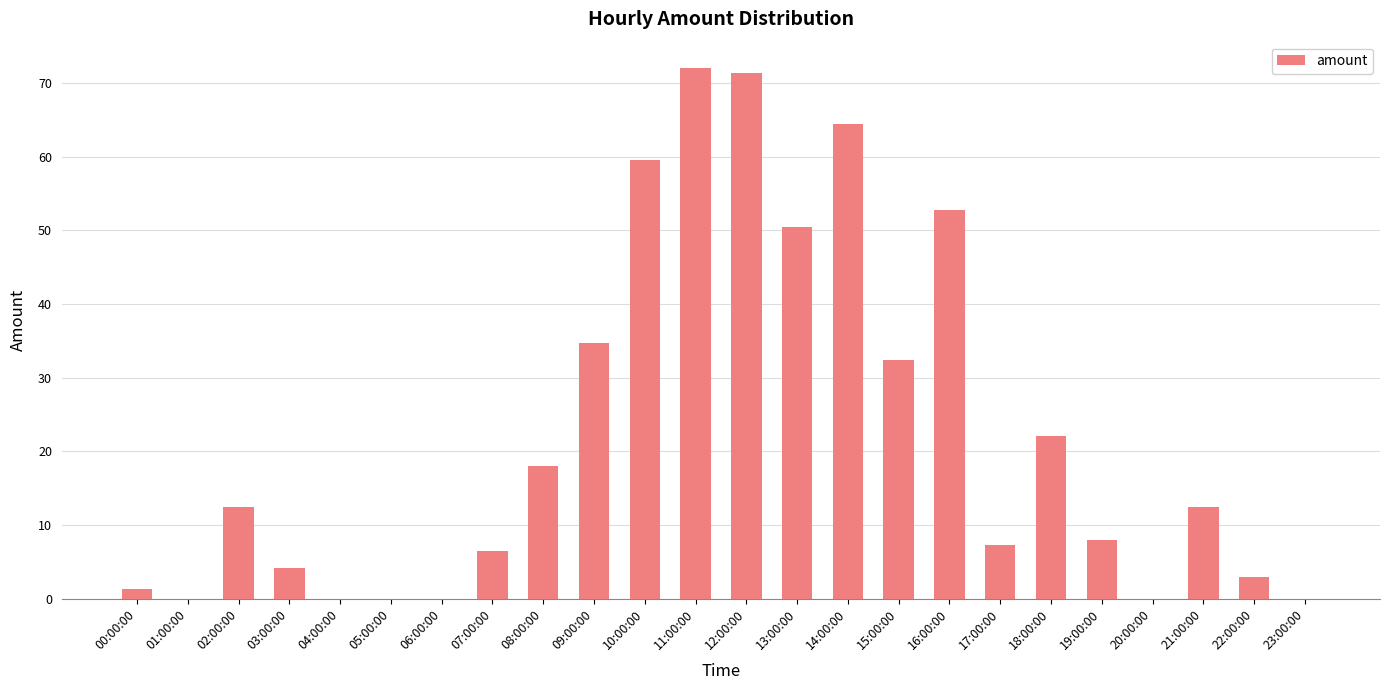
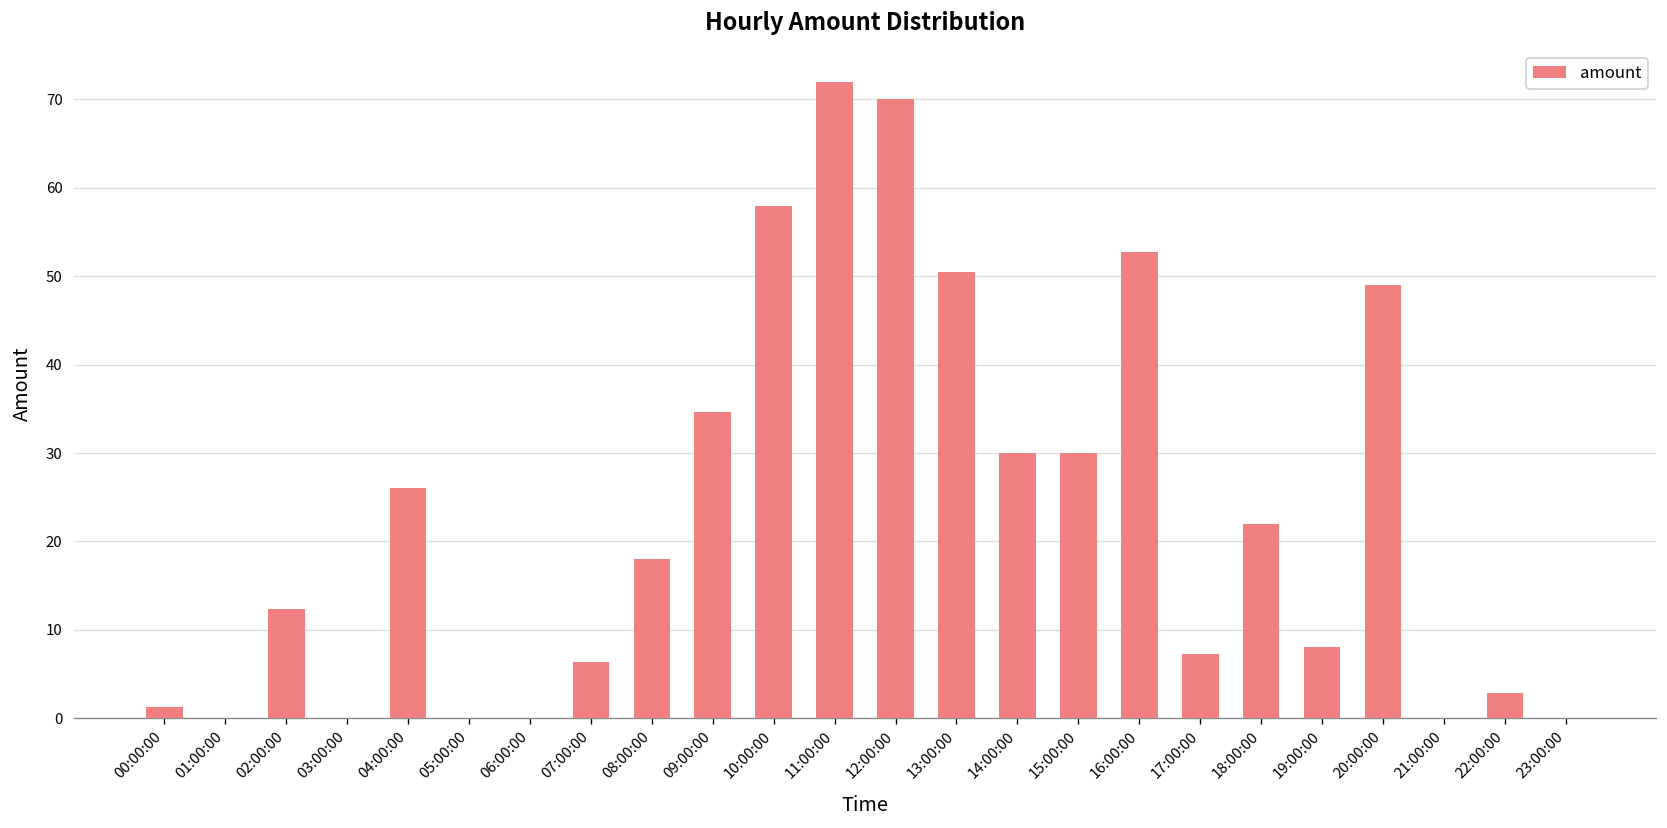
03:00:00: 4 -> 0
04:00:00: 0 -> 26
10:00:00: 60 -> 58
12:00:00: 71 -> 70
14:00:00: 64 -> 30
15:00:00: 32 -> 30
20:00:00: 0 -> 49
21:00:00: 12 -> 0
